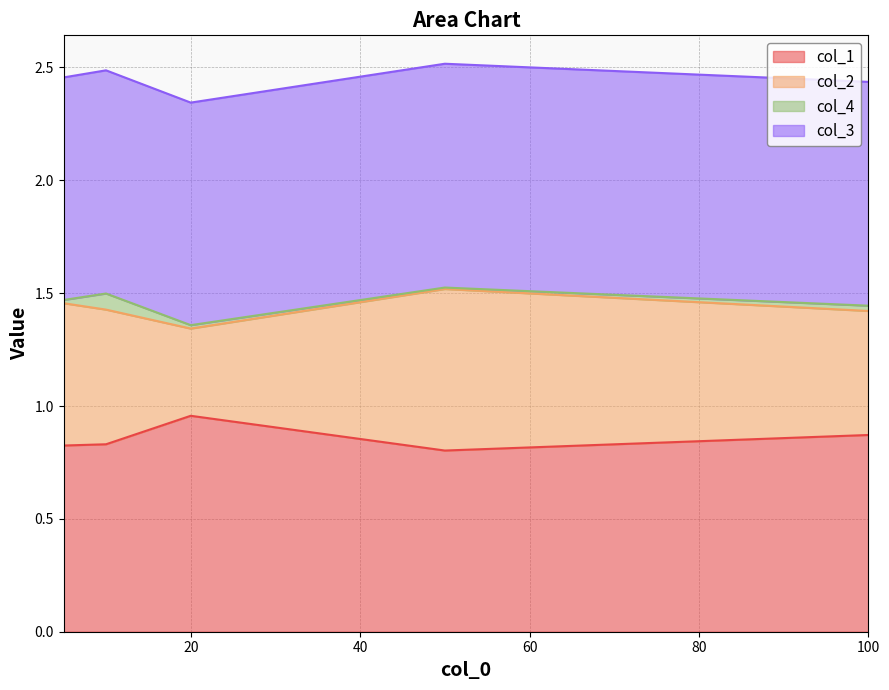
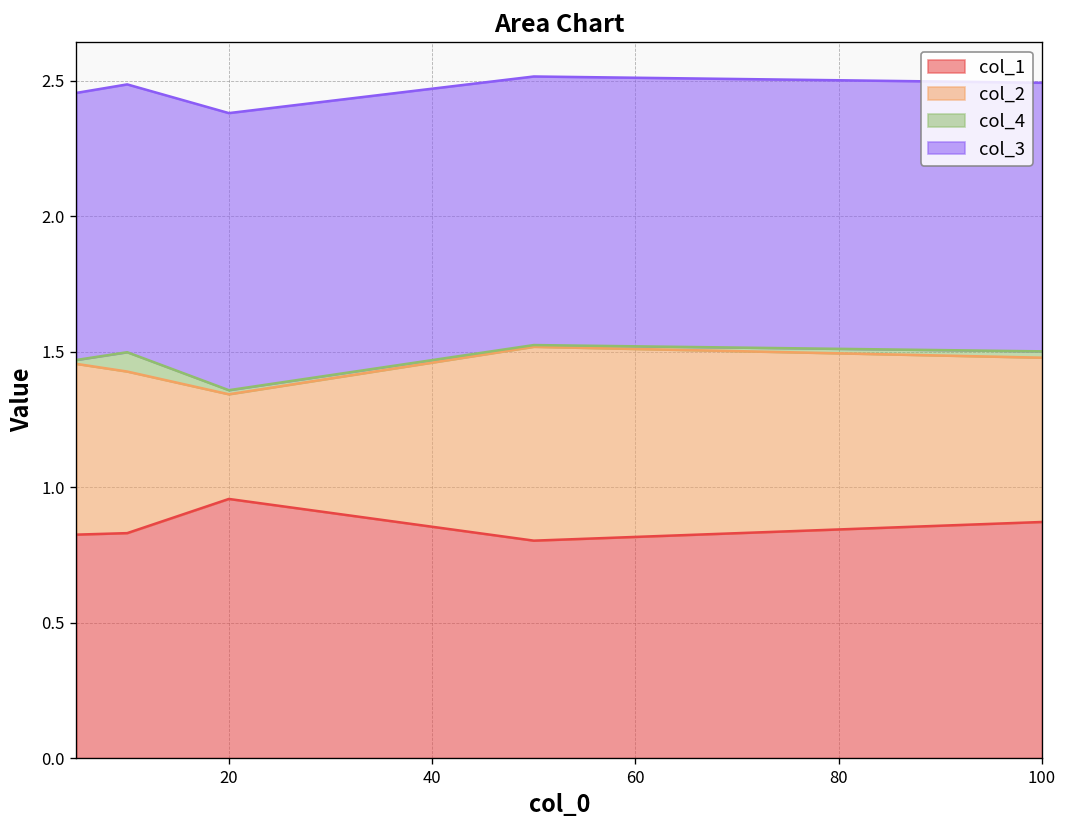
col_3, 20: 0.99 -> 1.02
col_2, 100: 0.55 -> 0.61
